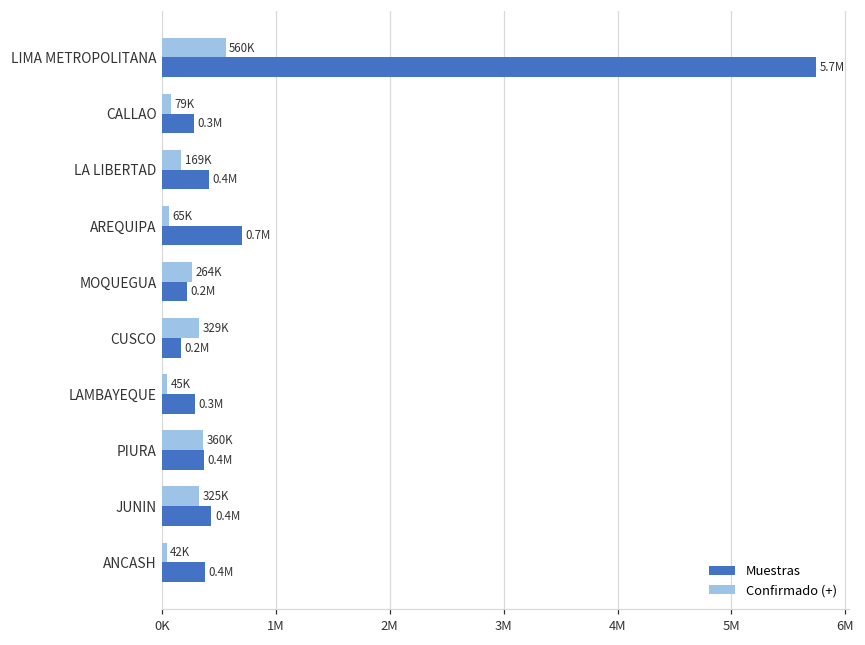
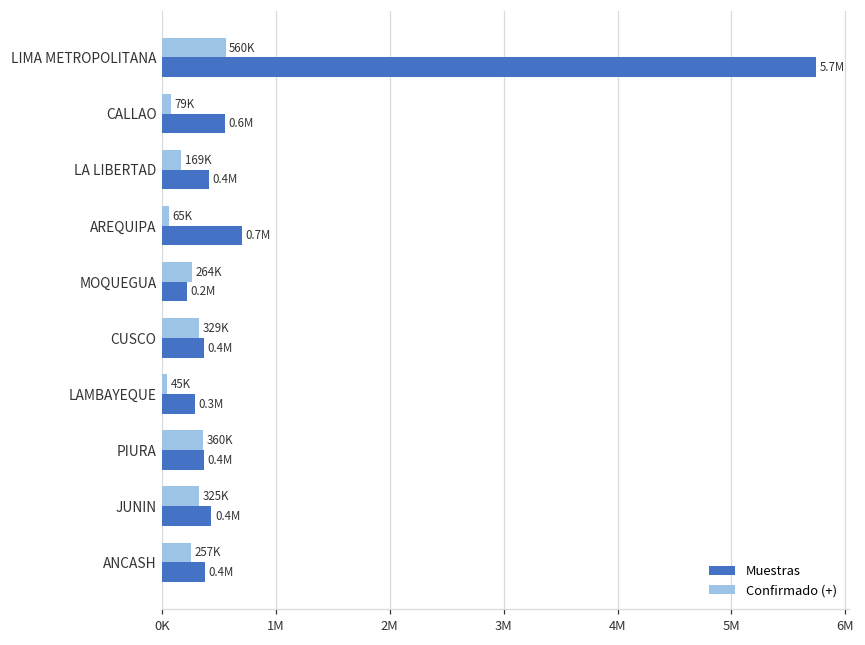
Muestras, CALLAO: 0.3M -> 0.6M
Muestras, CUSCO: 0.2M -> 0.4M
Confirmado (+), ANCASH: 42K -> 257K
